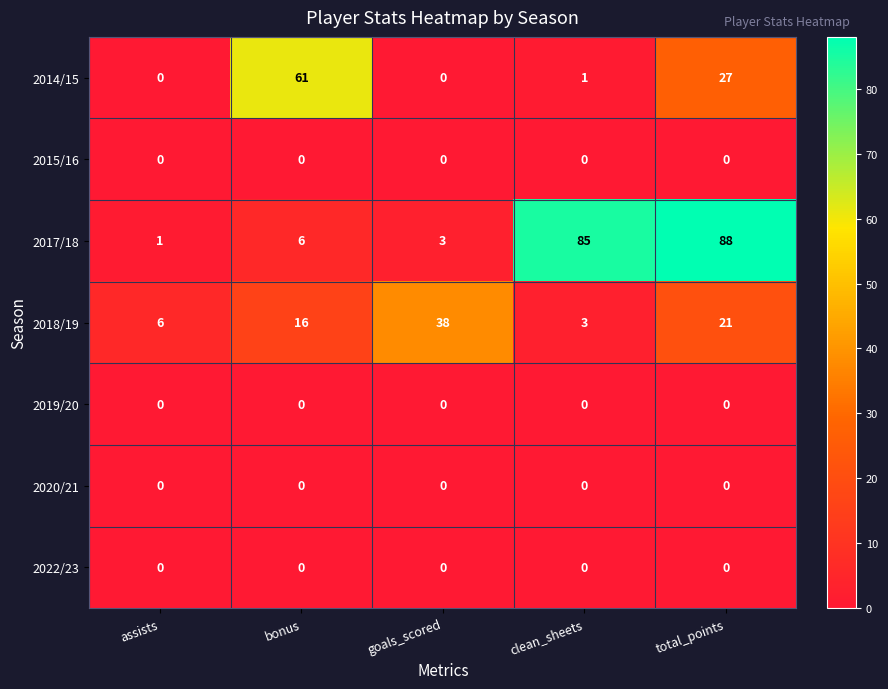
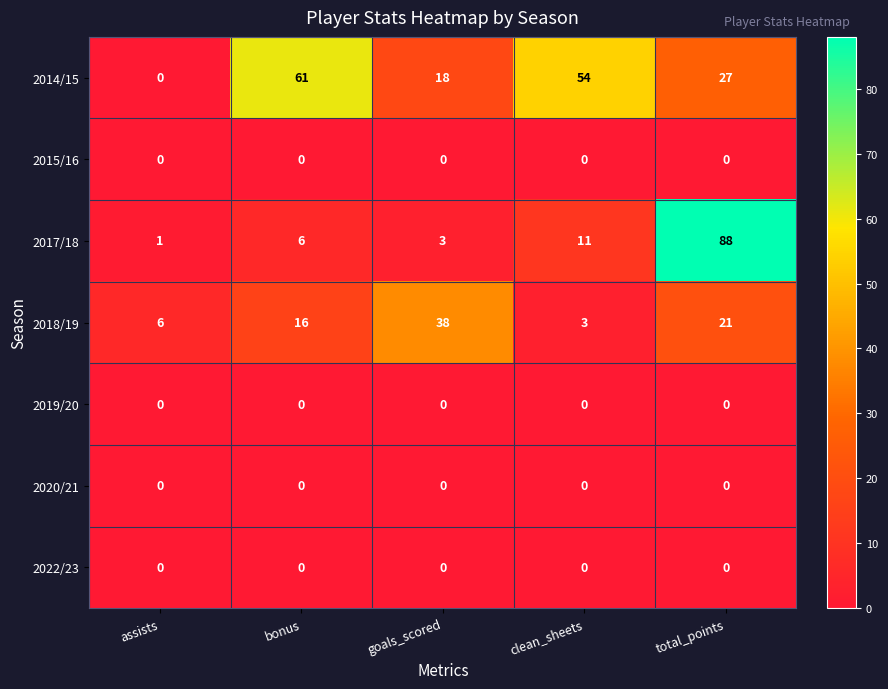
2014/15, goals_scored: 0 -> 18
2014/15, clean_sheets: 1 -> 54
2017/18, clean_sheets: 85 -> 11
